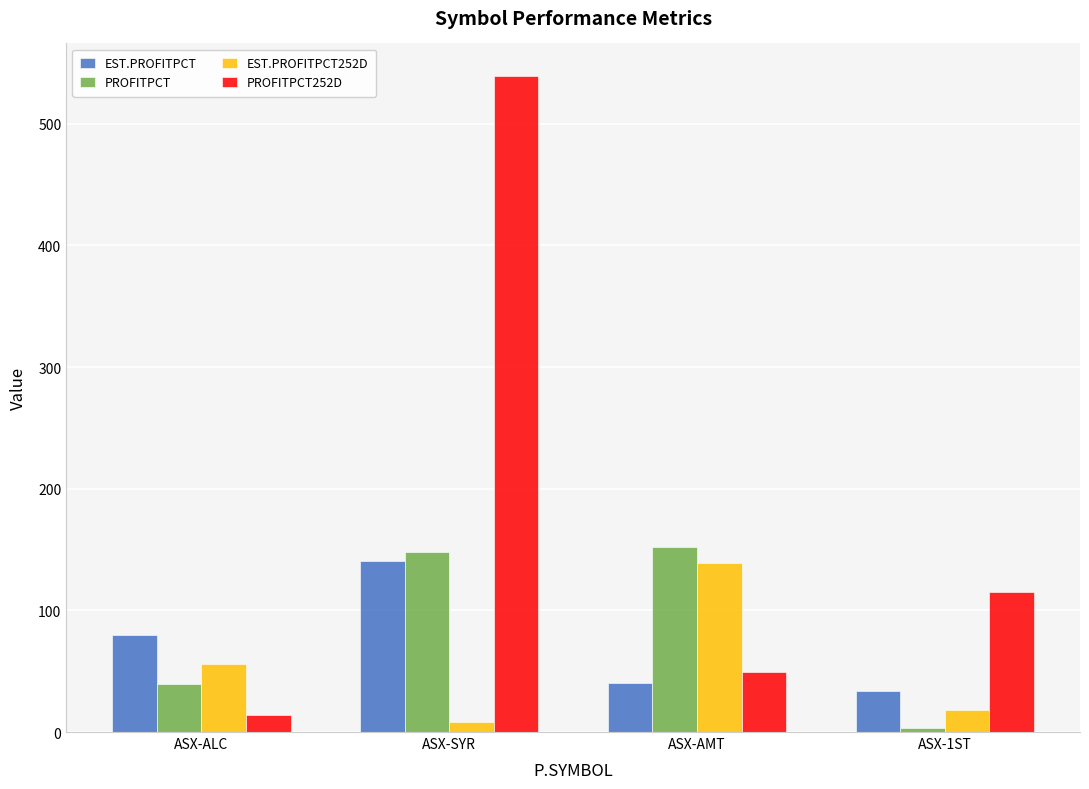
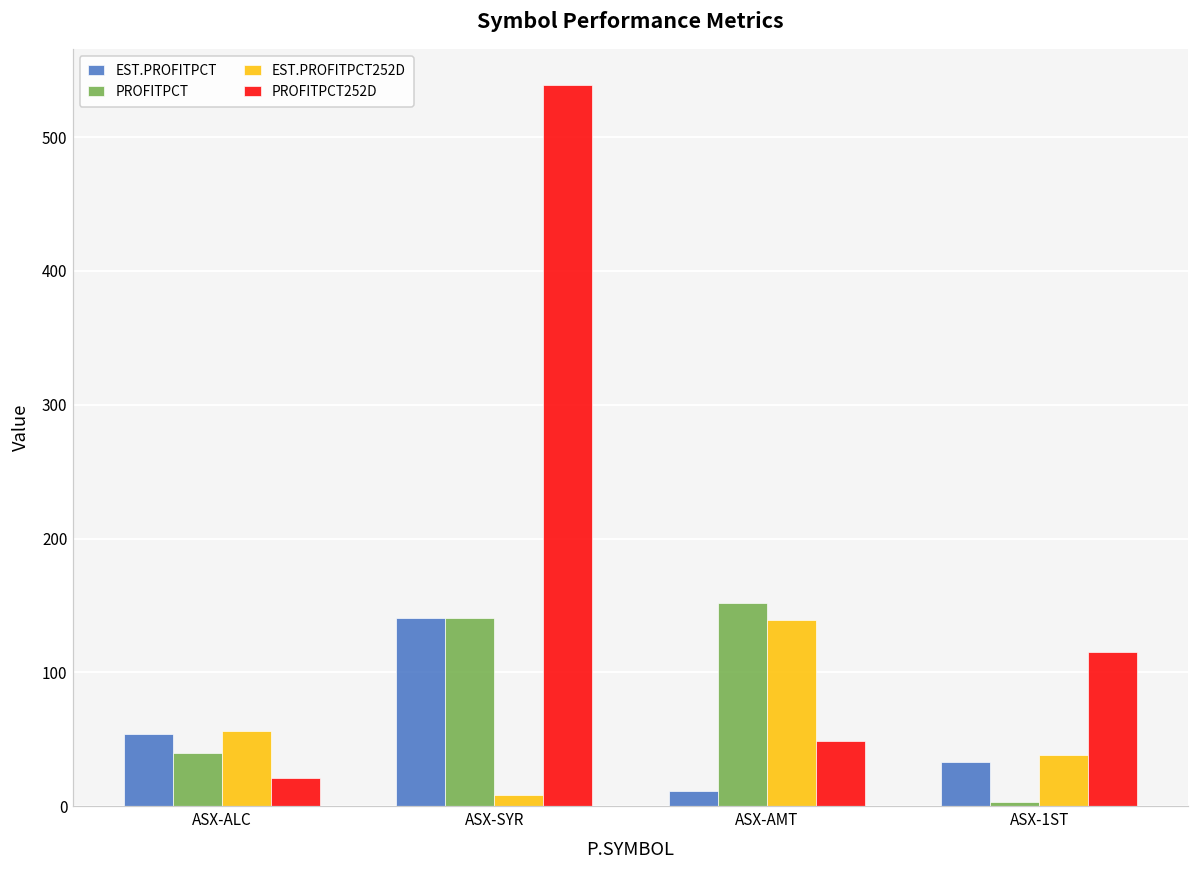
EST.PROFITPCT, ASX-ALC: 79 -> 54
PROFITPCT252D, ASX-ALC: 14 -> 21
PROFITPCT, ASX-SYR: 148 -> 141
EST.PROFITPCT, ASX-AMT: 40 -> 11
EST.PROFITPCT252D, ASX-1ST: 18 -> 38
